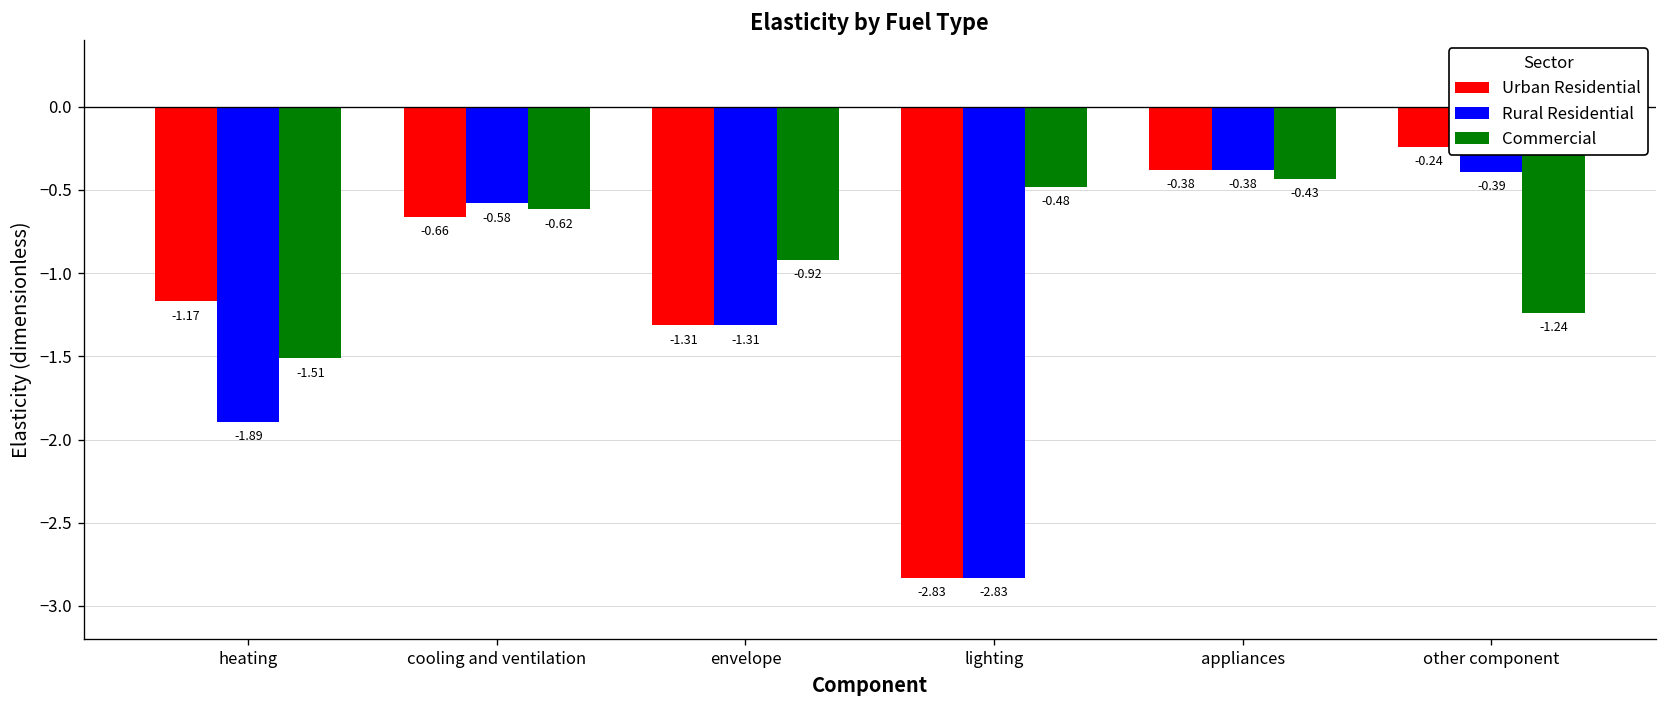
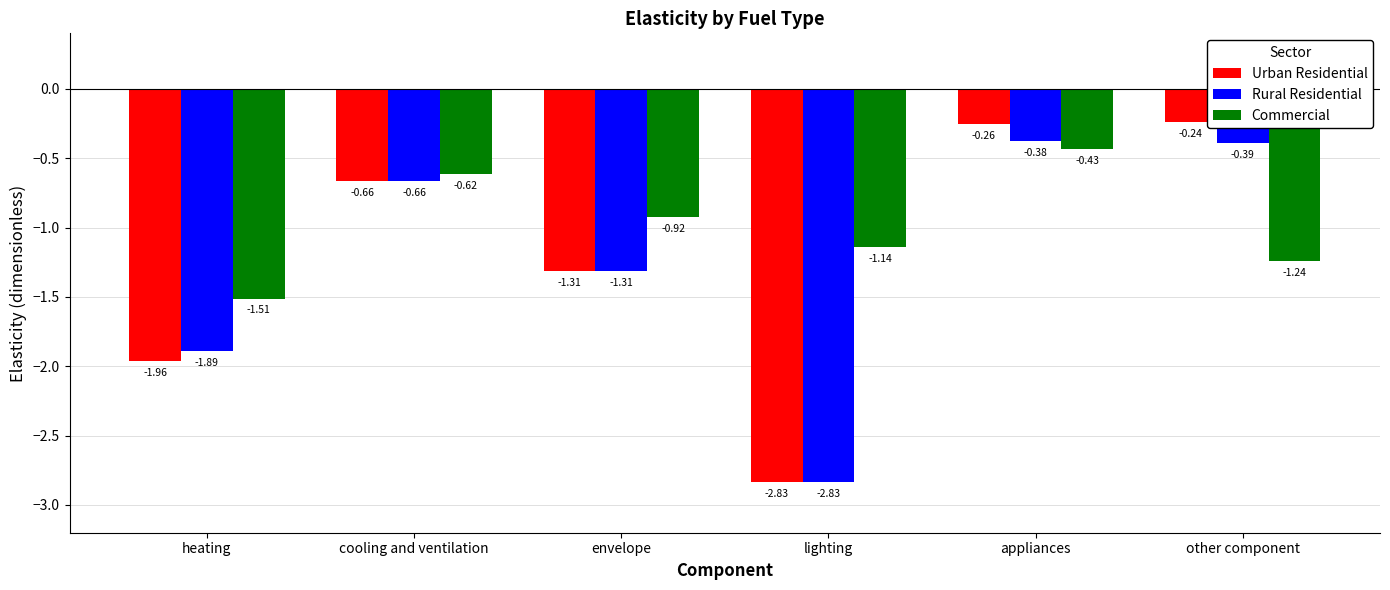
Urban Residential, heating: -1.17 -> -1.96
Rural Residential, cooling and ventilation: -0.58 -> -0.66
Commercial, lighting: -0.48 -> -1.14
Urban Residential, appliances: -0.38 -> -0.26
